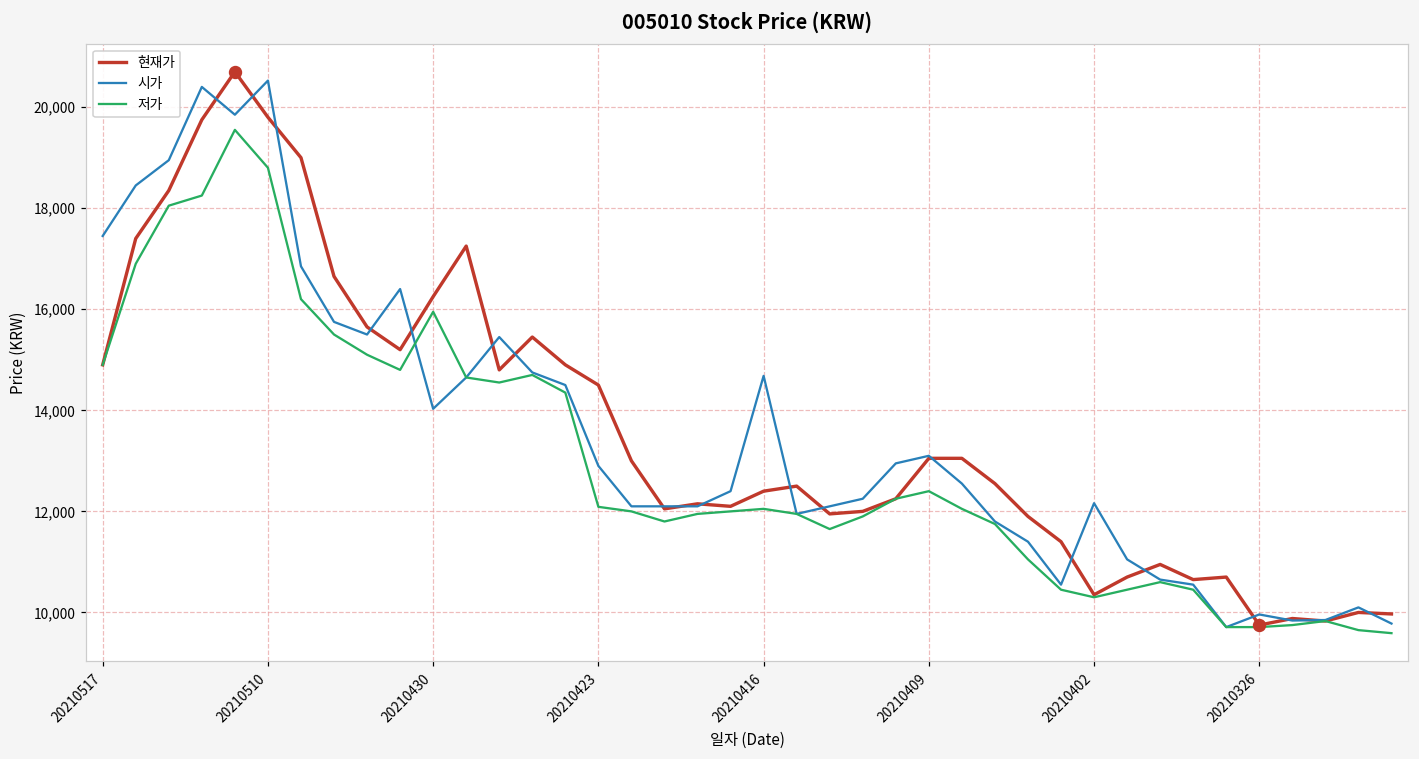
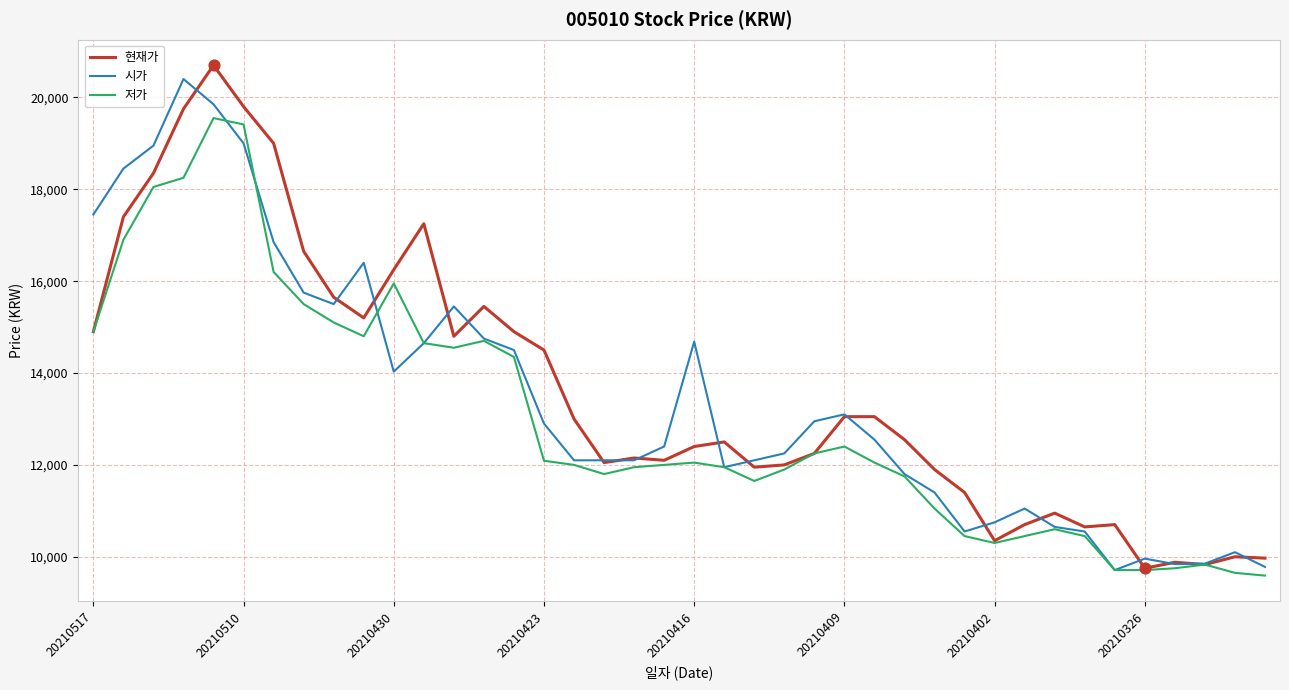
시가, 20210510: 20,500 -> 19,000
저가, 20210510: 18,800 -> 19,400
시가, 20210402: 12,200 -> 10,800
